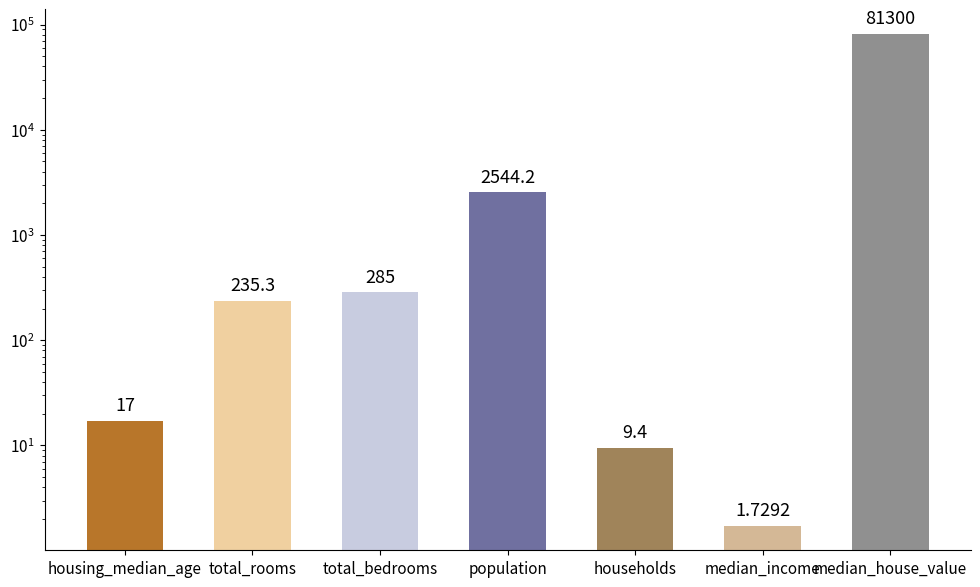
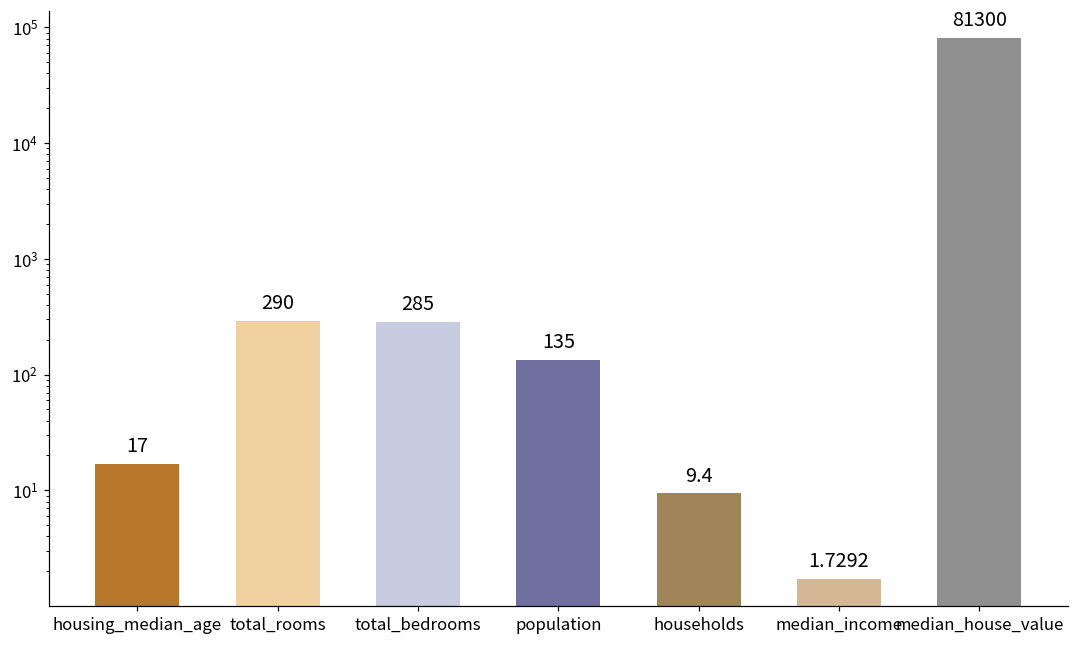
total_rooms: 235.3 -> 290
population: 2544.2 -> 135
